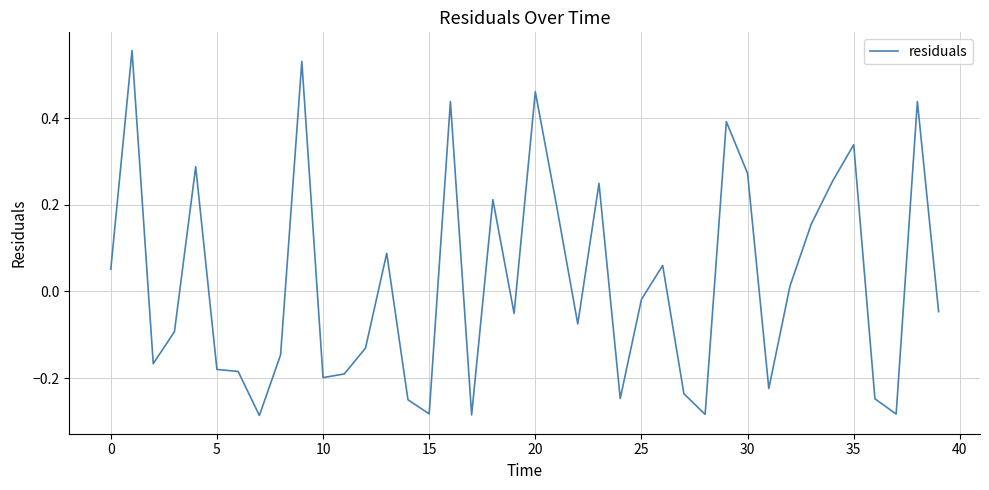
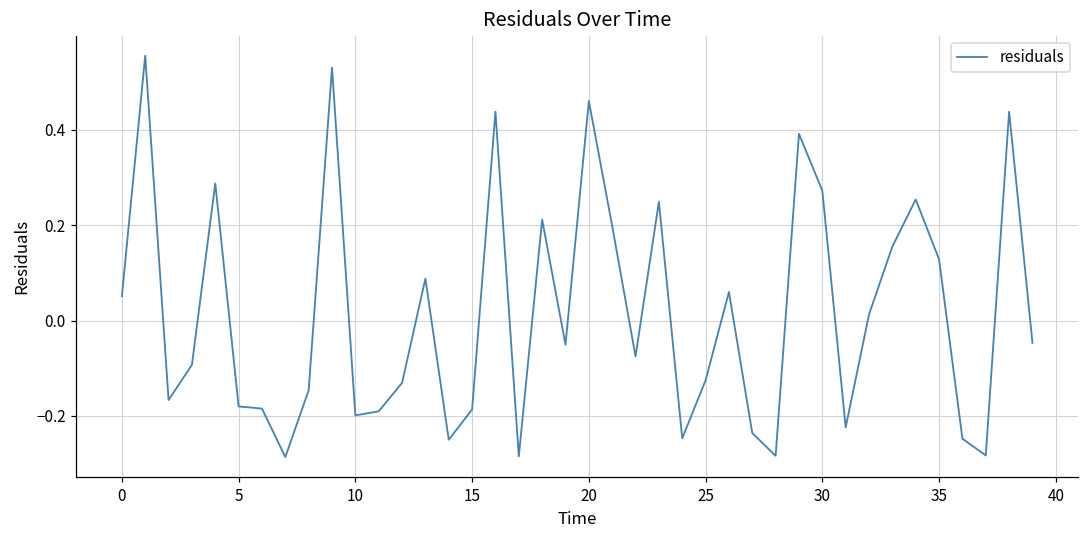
15: -0.28 -> -0.19
25: -0.02 -> -0.13
35: 0.34 -> 0.13
